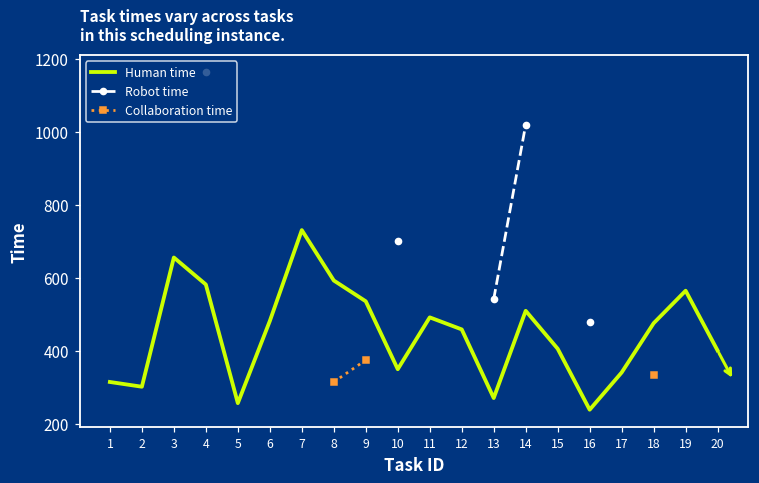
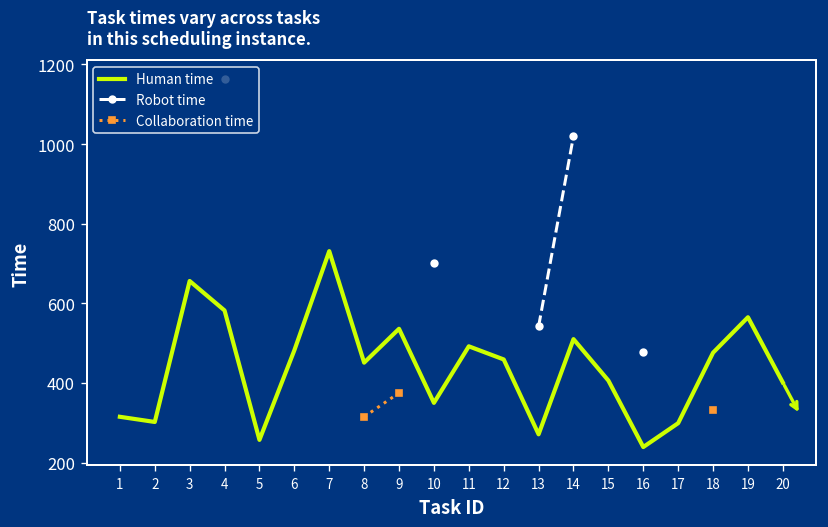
Human time, 8: 590 -> 450
Human time, 17: 340 -> 300
